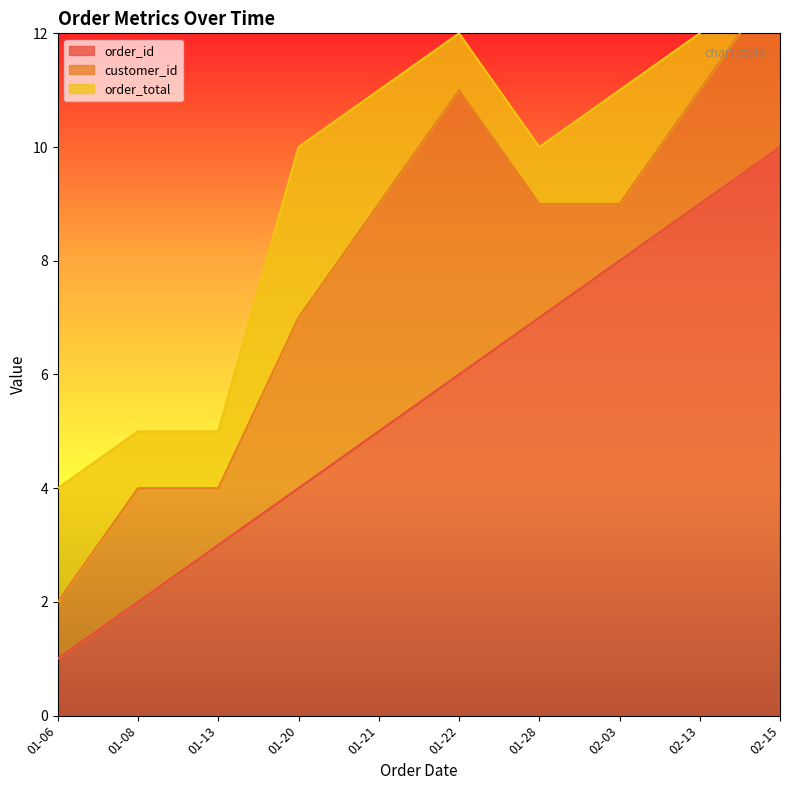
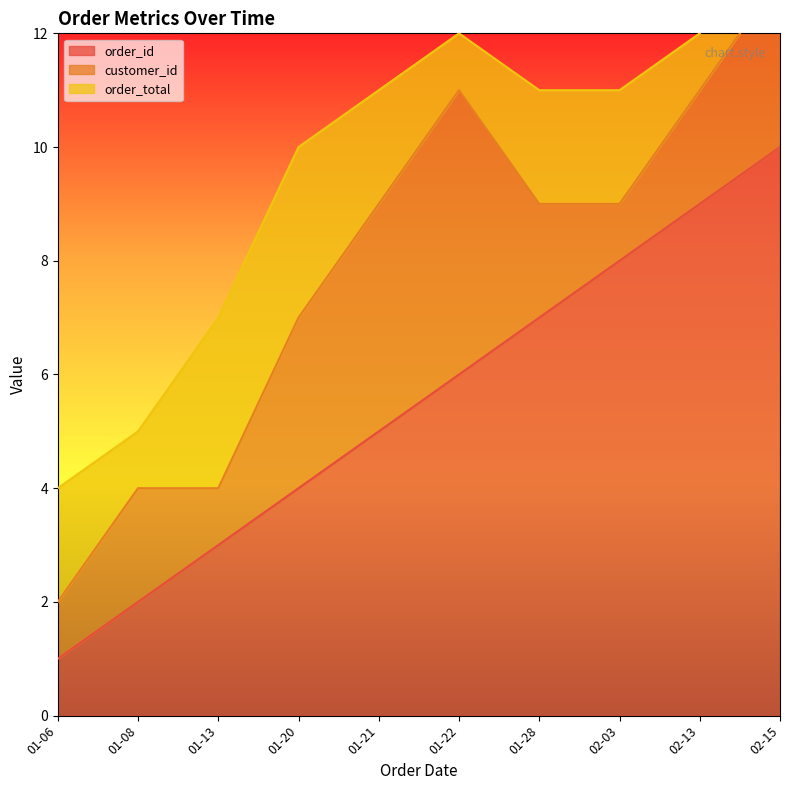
order_total, 01-13: 1 -> 3
order_total, 01-28: 1 -> 2
